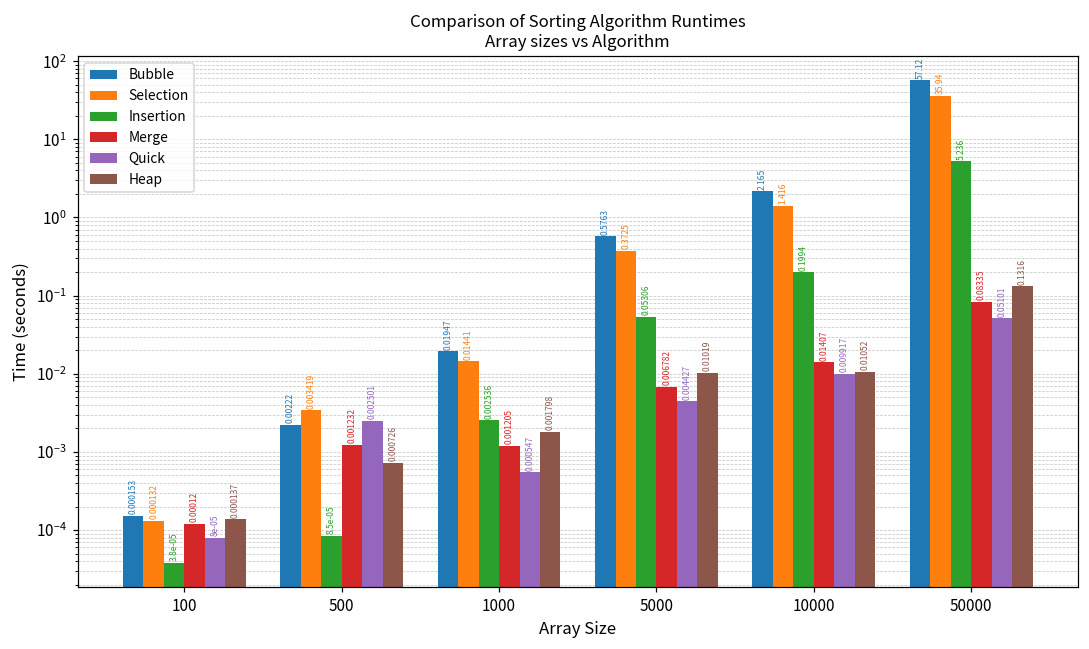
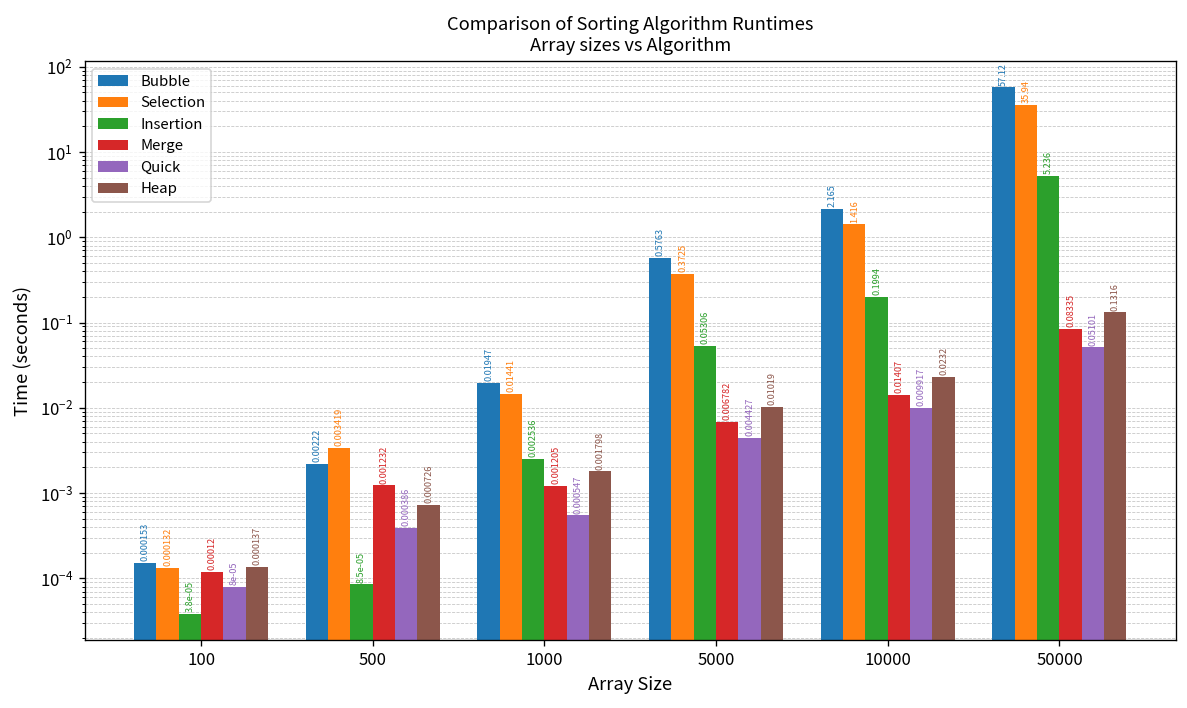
Quick, 500: 0.002501 -> 0.000386
Heap, 10000: 0.01052 -> 0.0232
